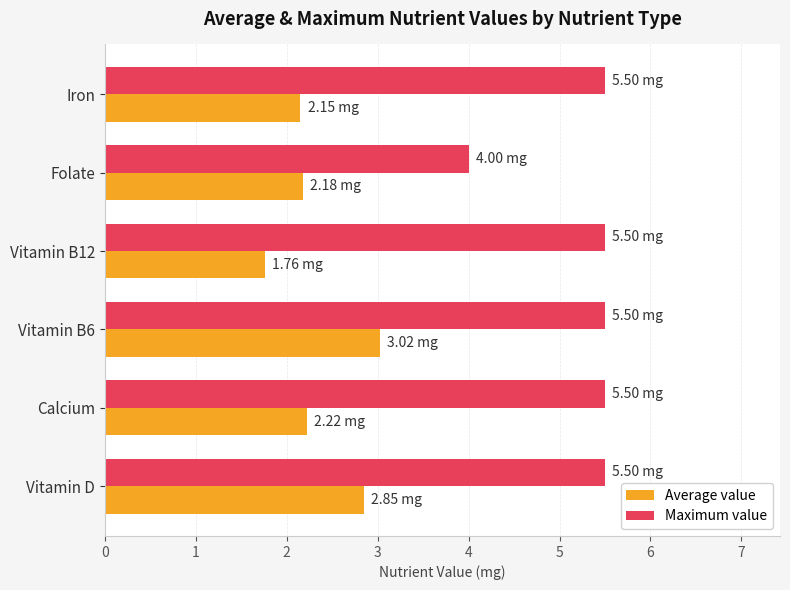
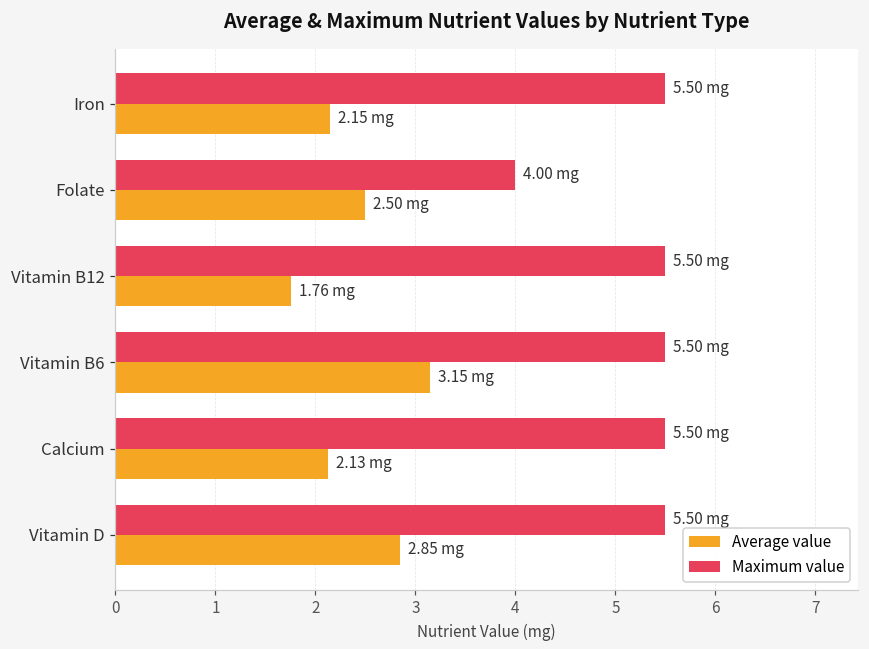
Average value, Folate: 2.18 -> 2.50
Average value, Vitamin B6: 3.02 -> 3.15
Average value, Calcium: 2.22 -> 2.13
